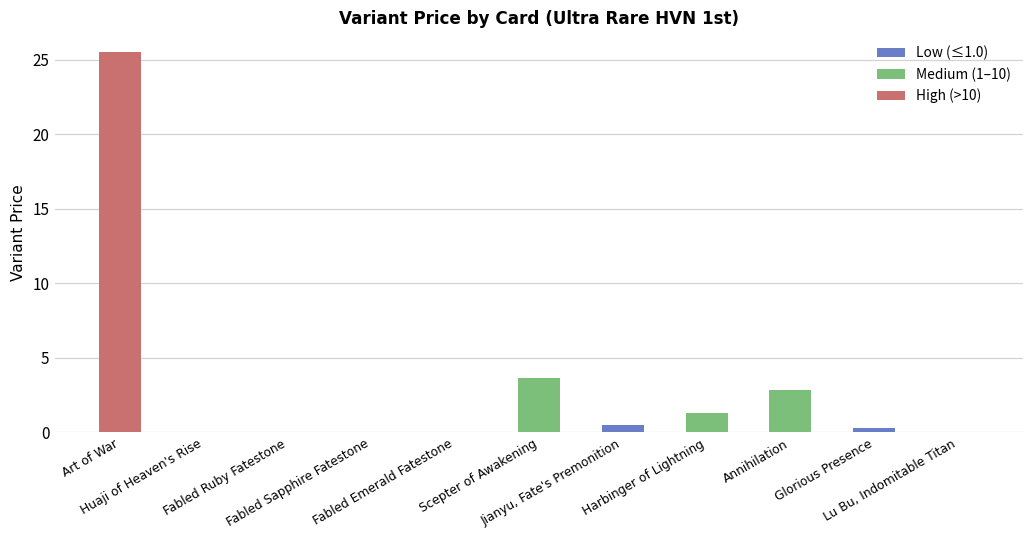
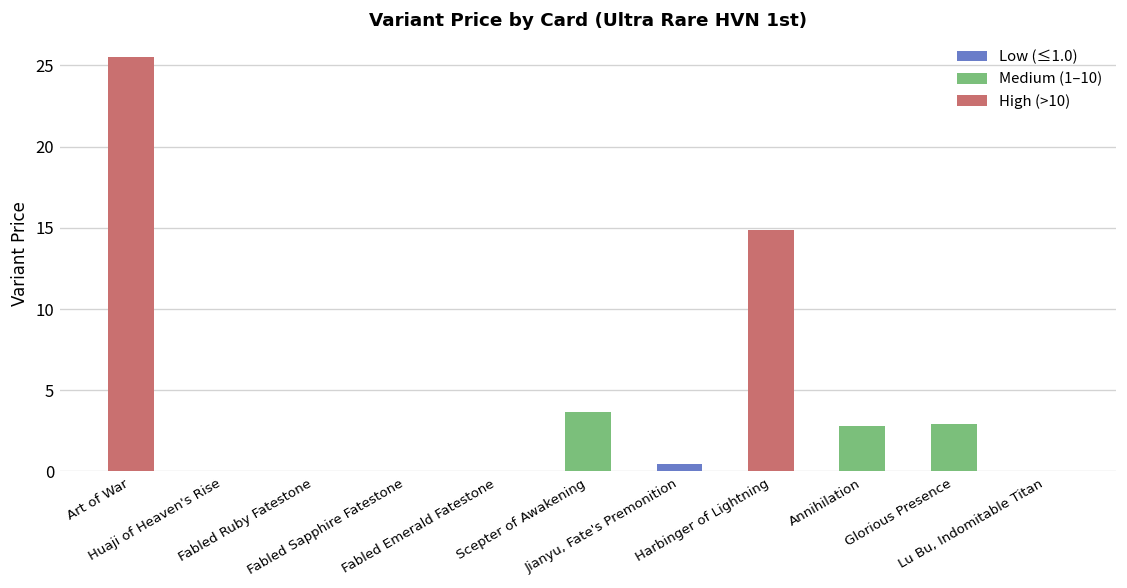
Harbinger of Lightning: 1.3 -> 14.9
Glorious Presence: 0.3 -> 2.9
